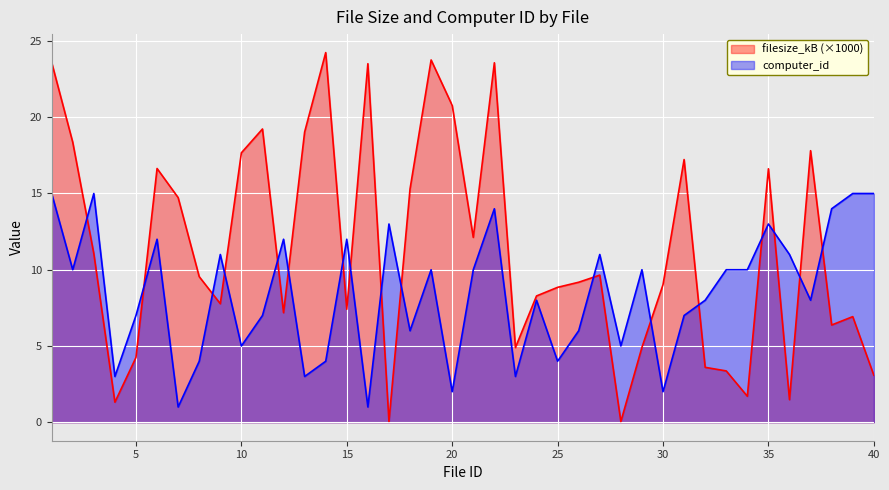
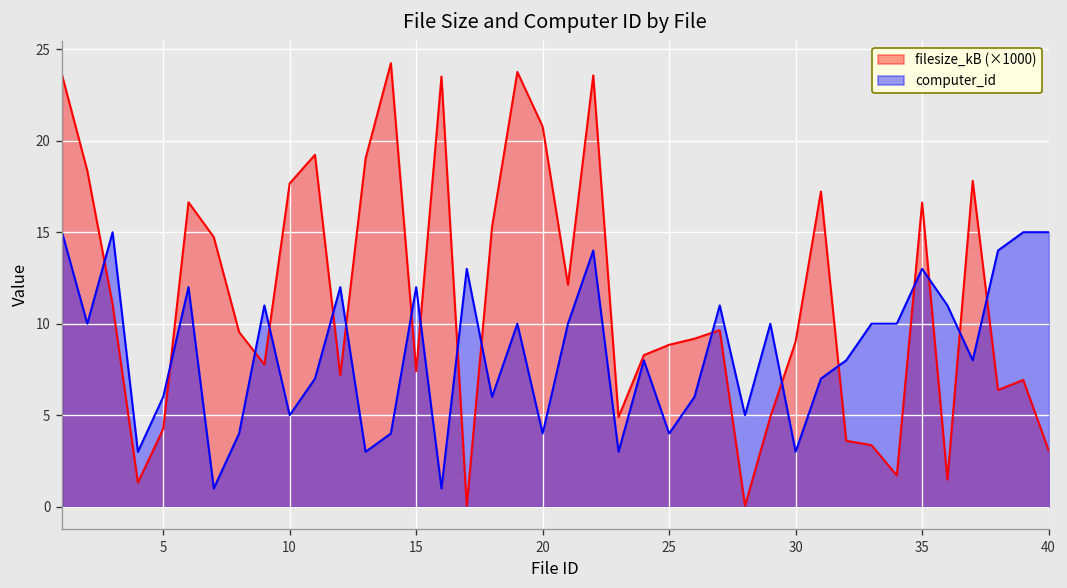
computer_id, 5: 7 -> 6
computer_id, 20: 2 -> 4
computer_id, 30: 2 -> 3
